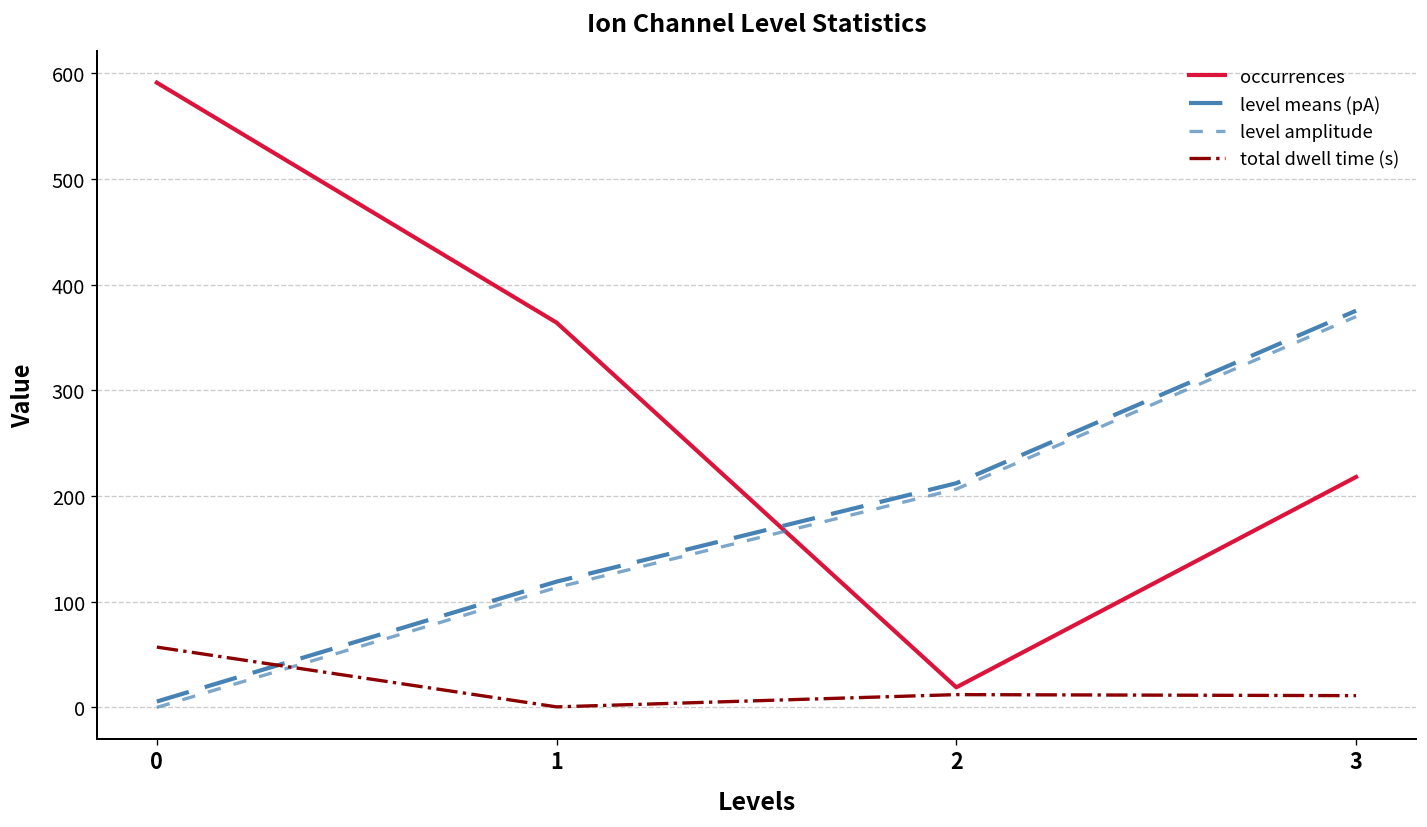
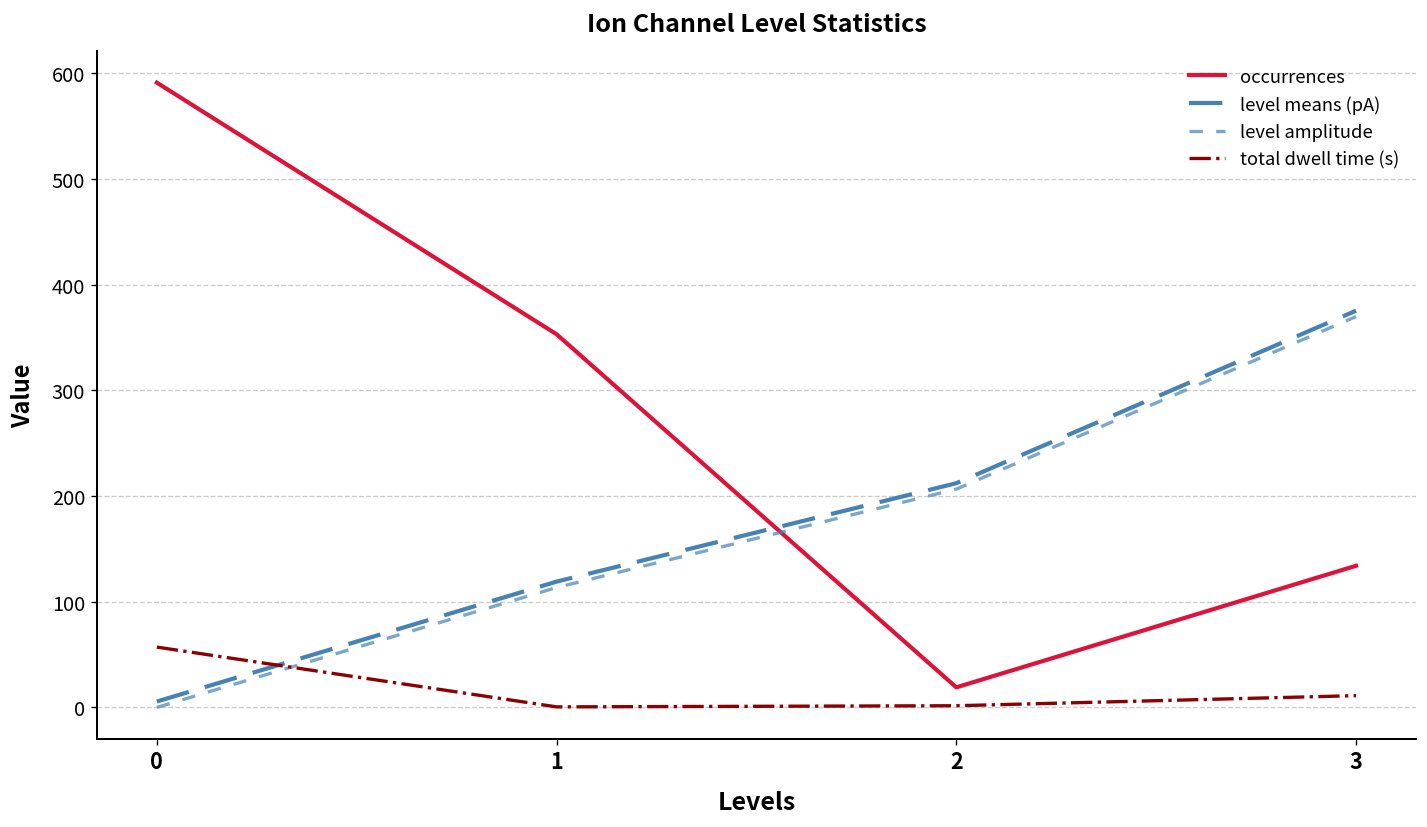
occurrences, 1: 360 -> 350
total dwell time (s), 2: 10 -> 0
occurrences, 3: 220 -> 130
